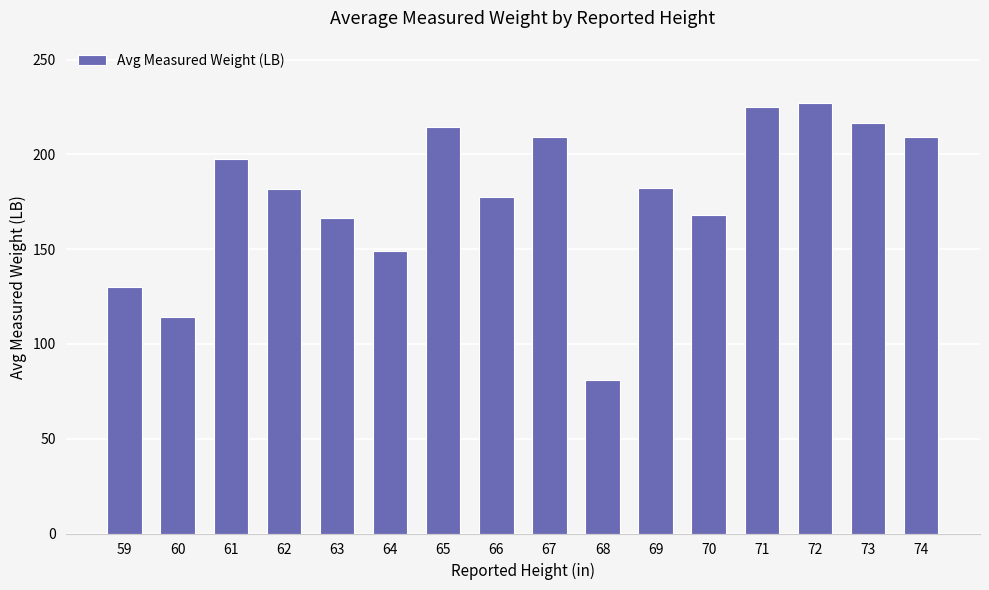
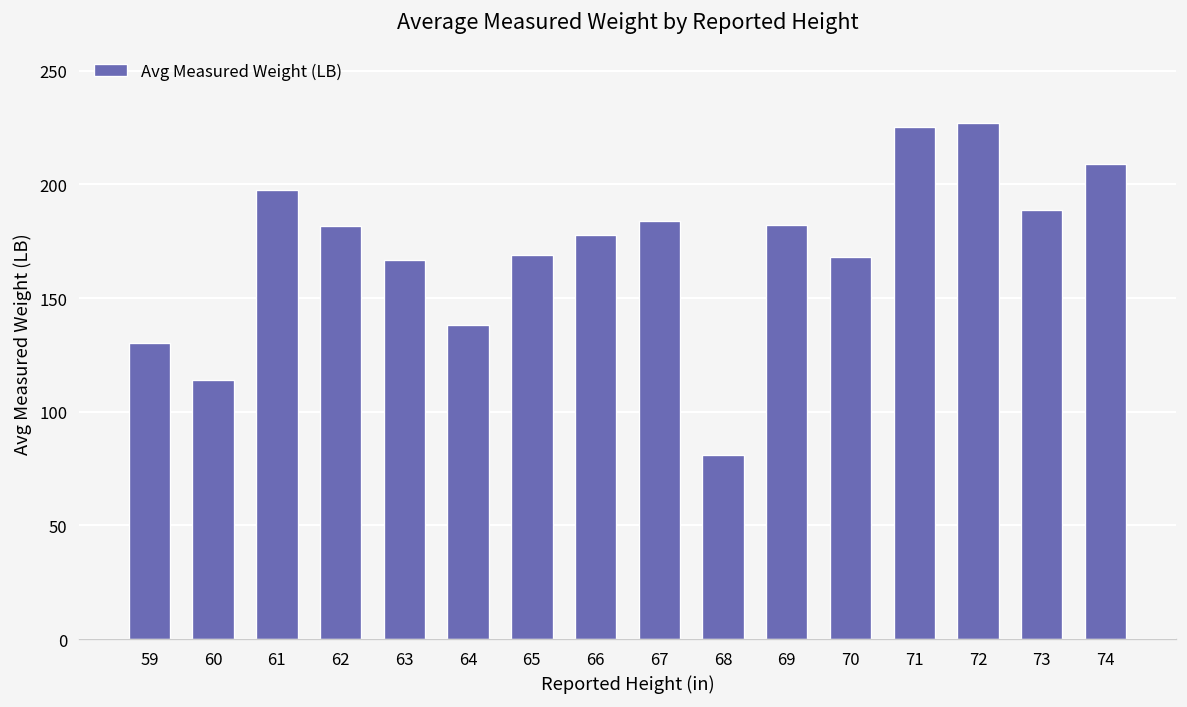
64: 149 -> 138
65: 215 -> 169
67: 209 -> 184
73: 217 -> 189
